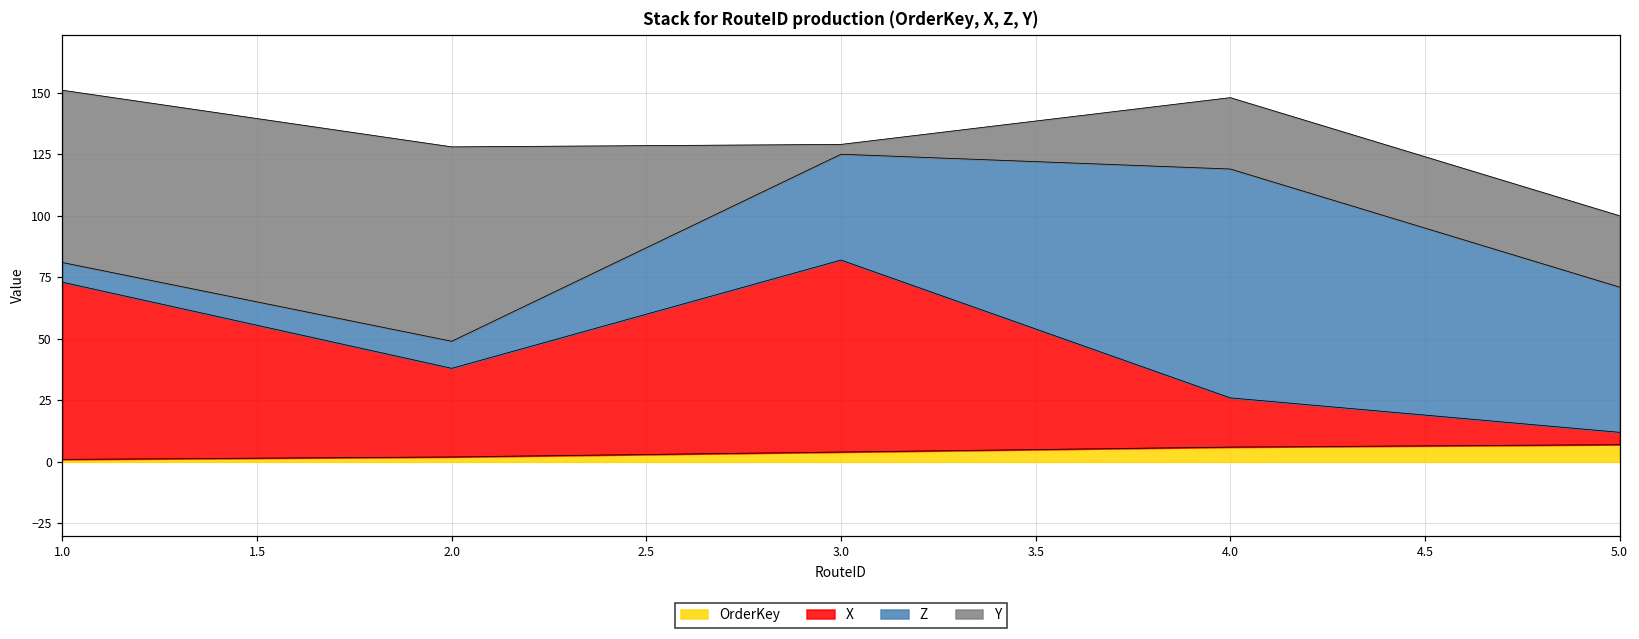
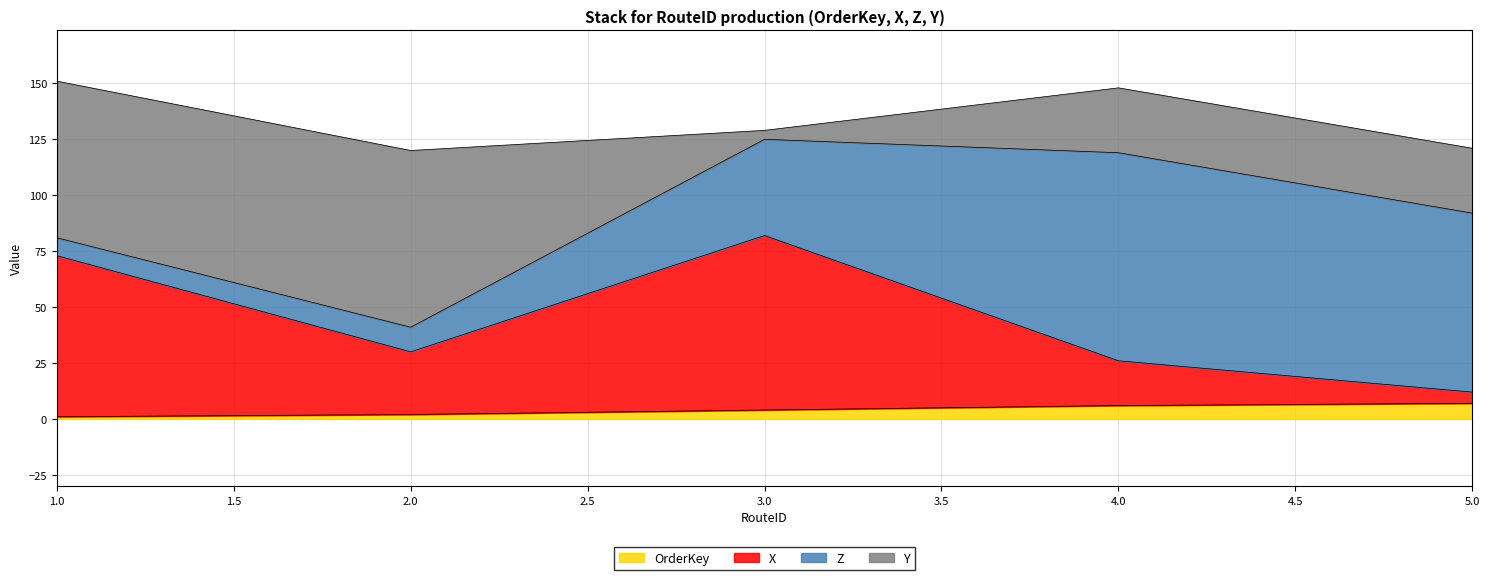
X, 2.0: 36 -> 28
Z, 5.0: 59 -> 80
